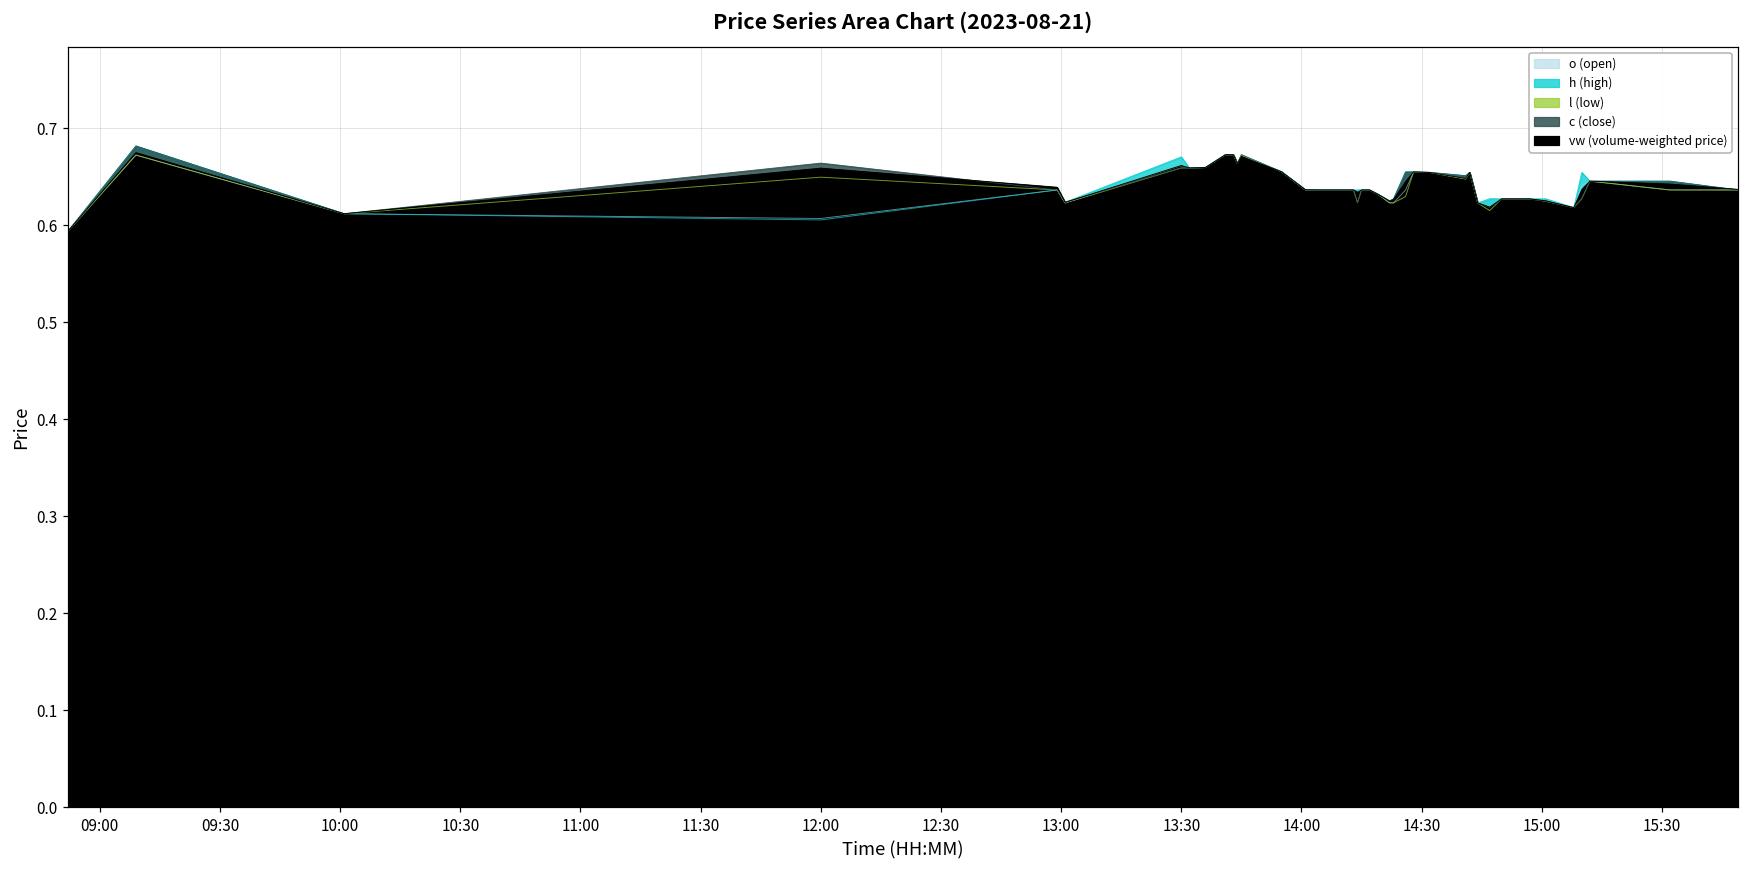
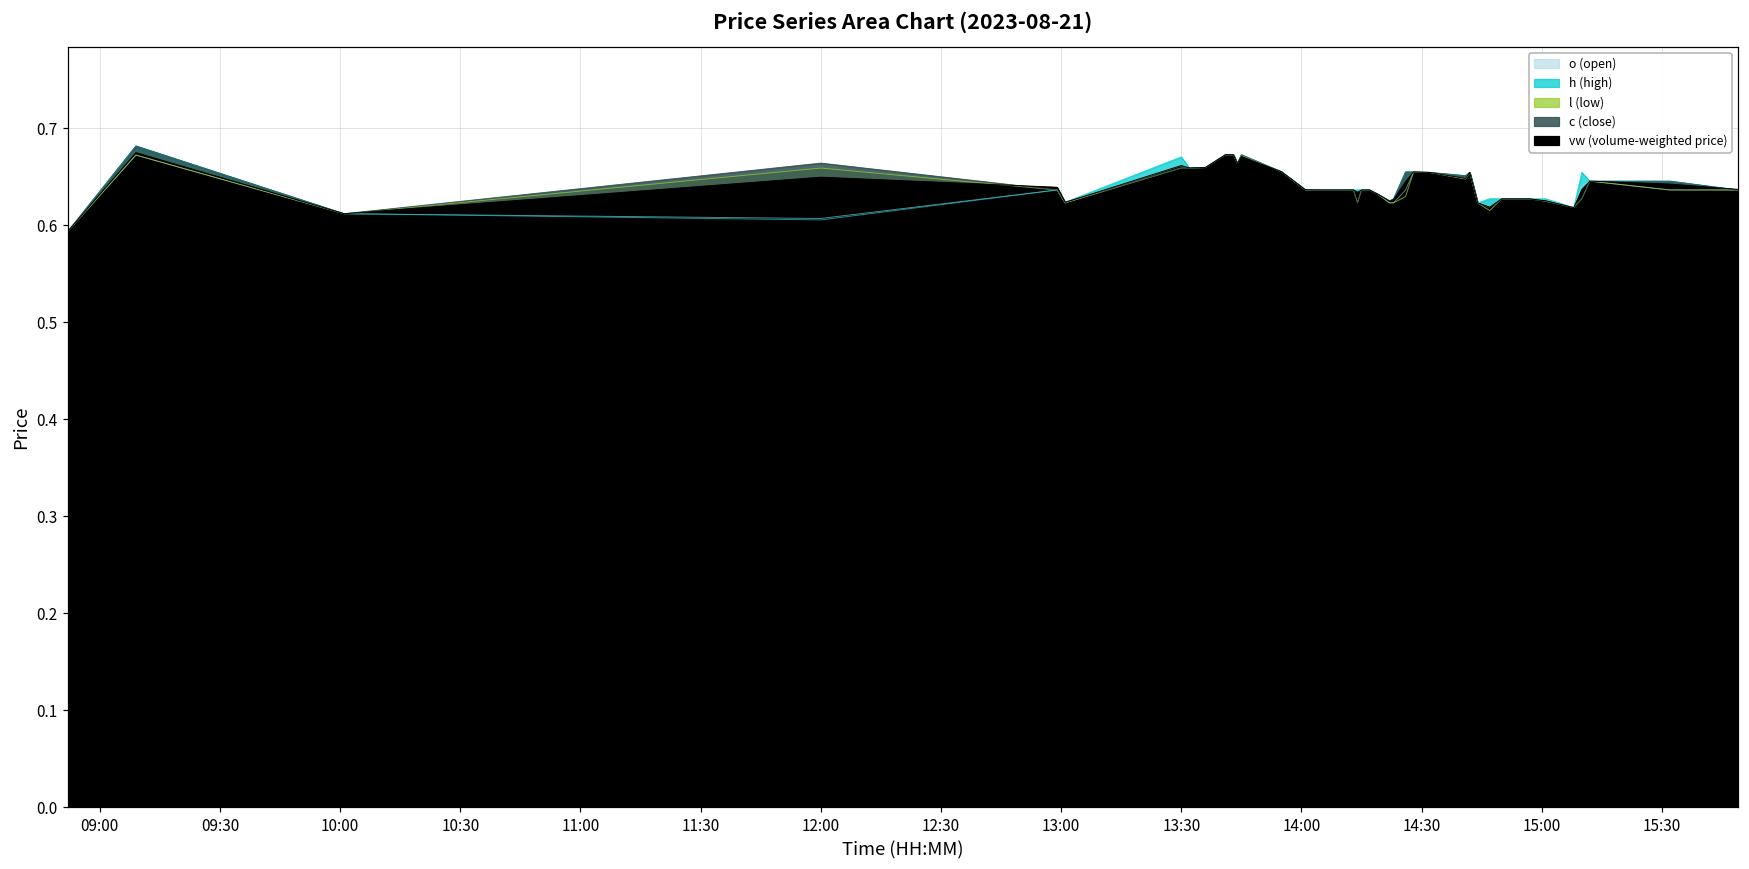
l (low), 12:00: 0.65 -> 0.66
vw (volume-weighted price), 12:00: 0.66 -> 0.65
